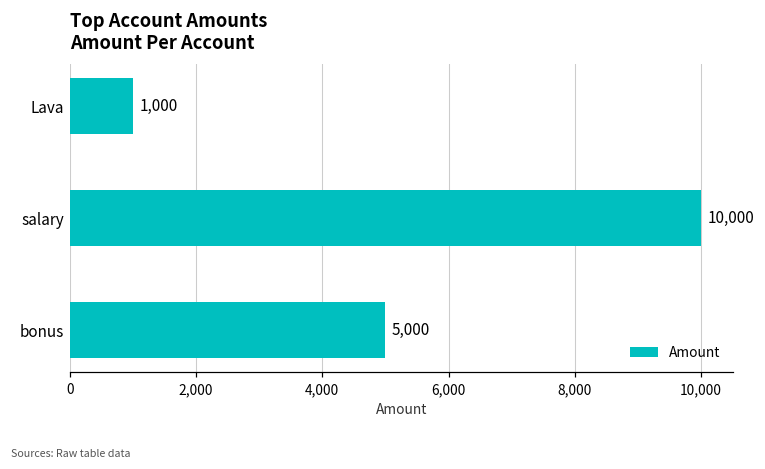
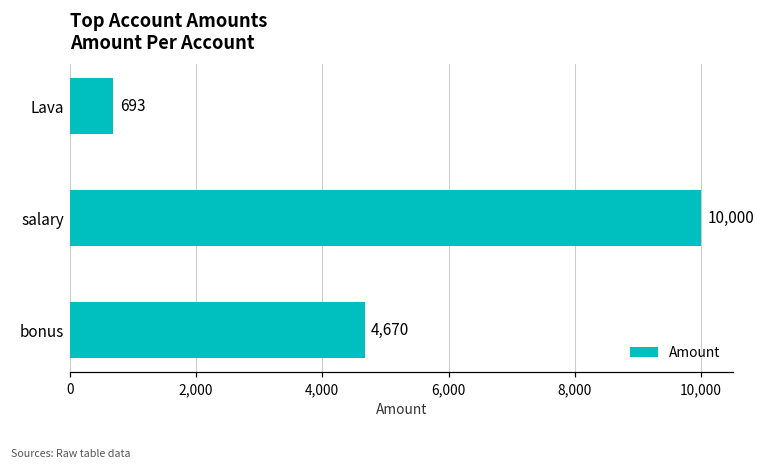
Lava: 1,000 -> 693
bonus: 5,000 -> 4,670
